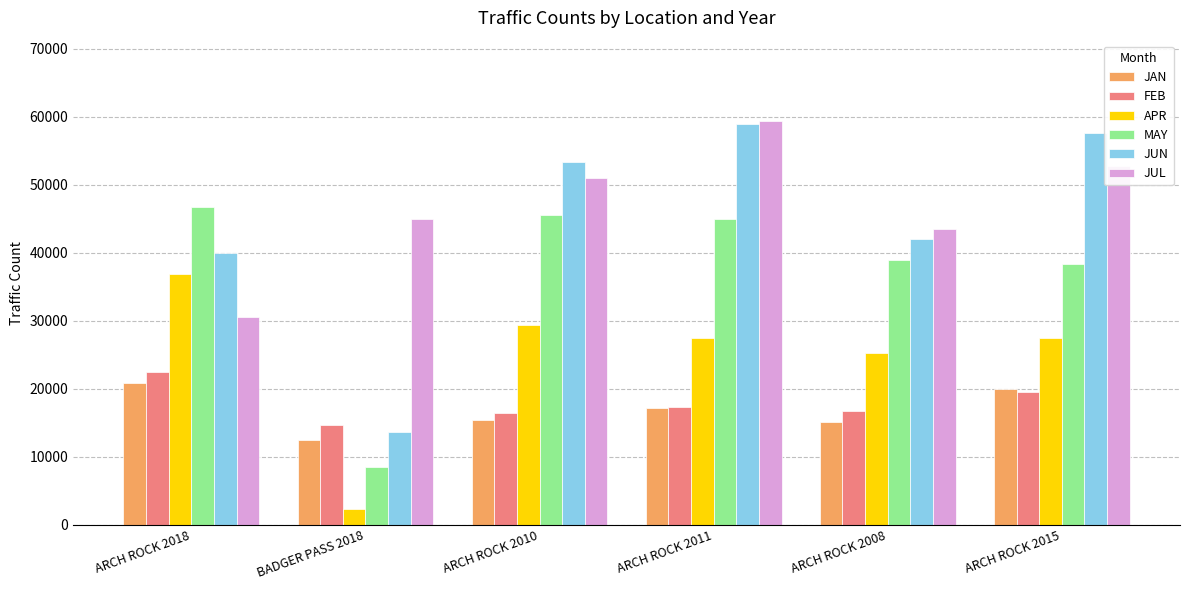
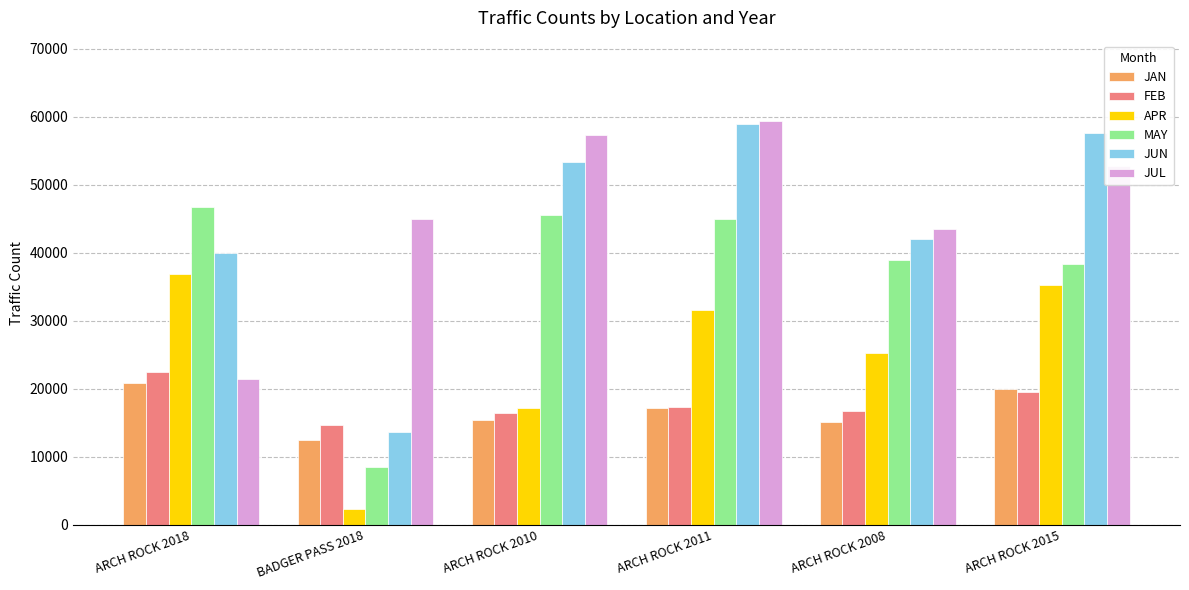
JUL, ARCH ROCK 2018: 31000 -> 21000
APR, ARCH ROCK 2010: 29000 -> 17000
JUL, ARCH ROCK 2010: 51000 -> 57000
APR, ARCH ROCK 2011: 27000 -> 32000
APR, ARCH ROCK 2015: 27000 -> 35000
